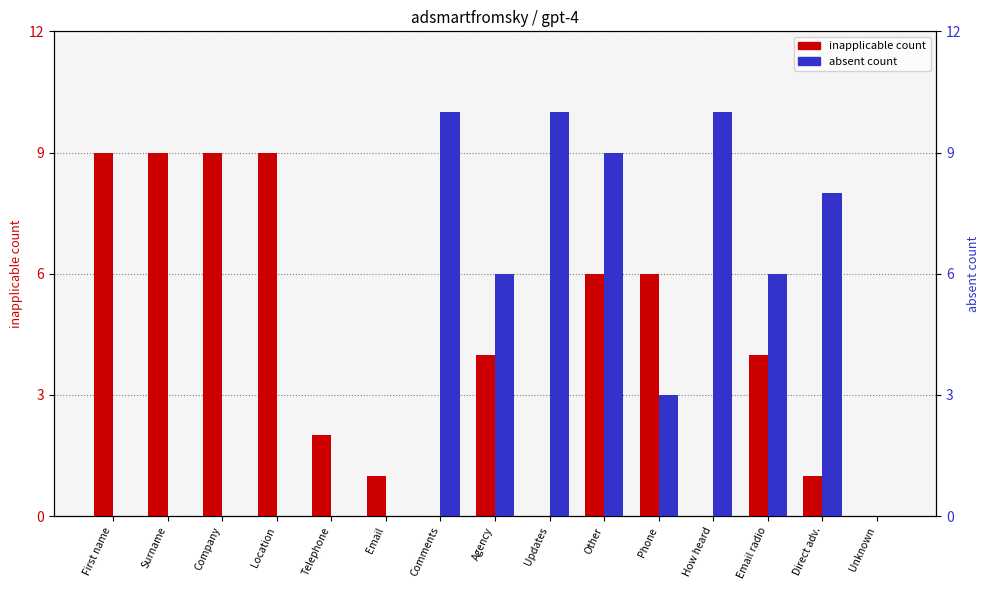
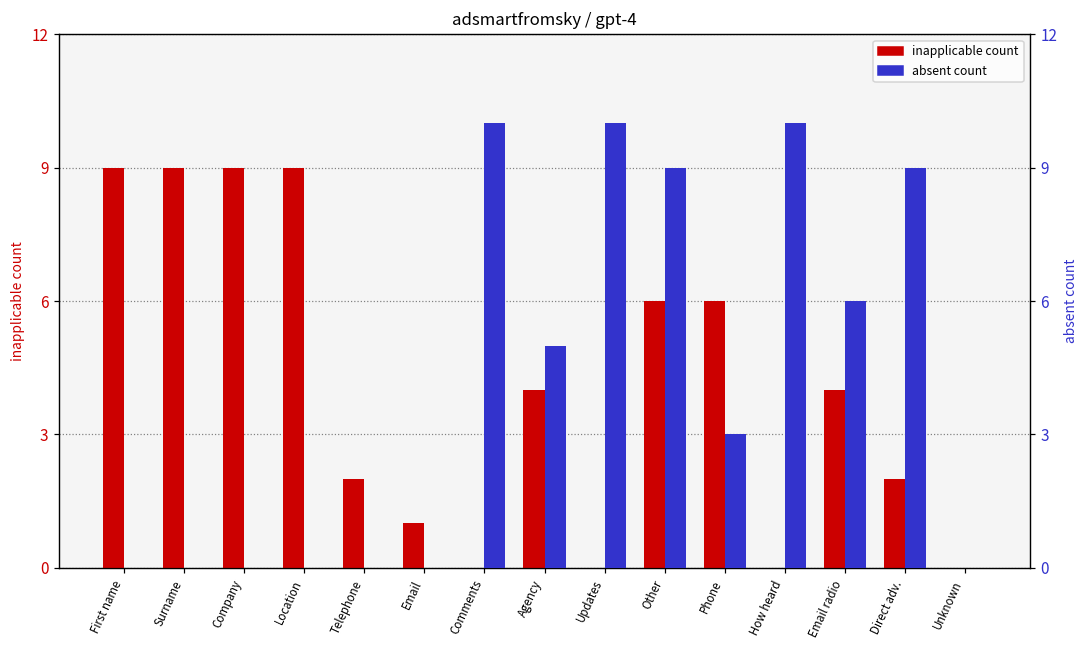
inapplicable count, Direct adv.: 1 -> 2
absent count, Agency: 6 -> 5
absent count, Direct adv.: 8 -> 9
